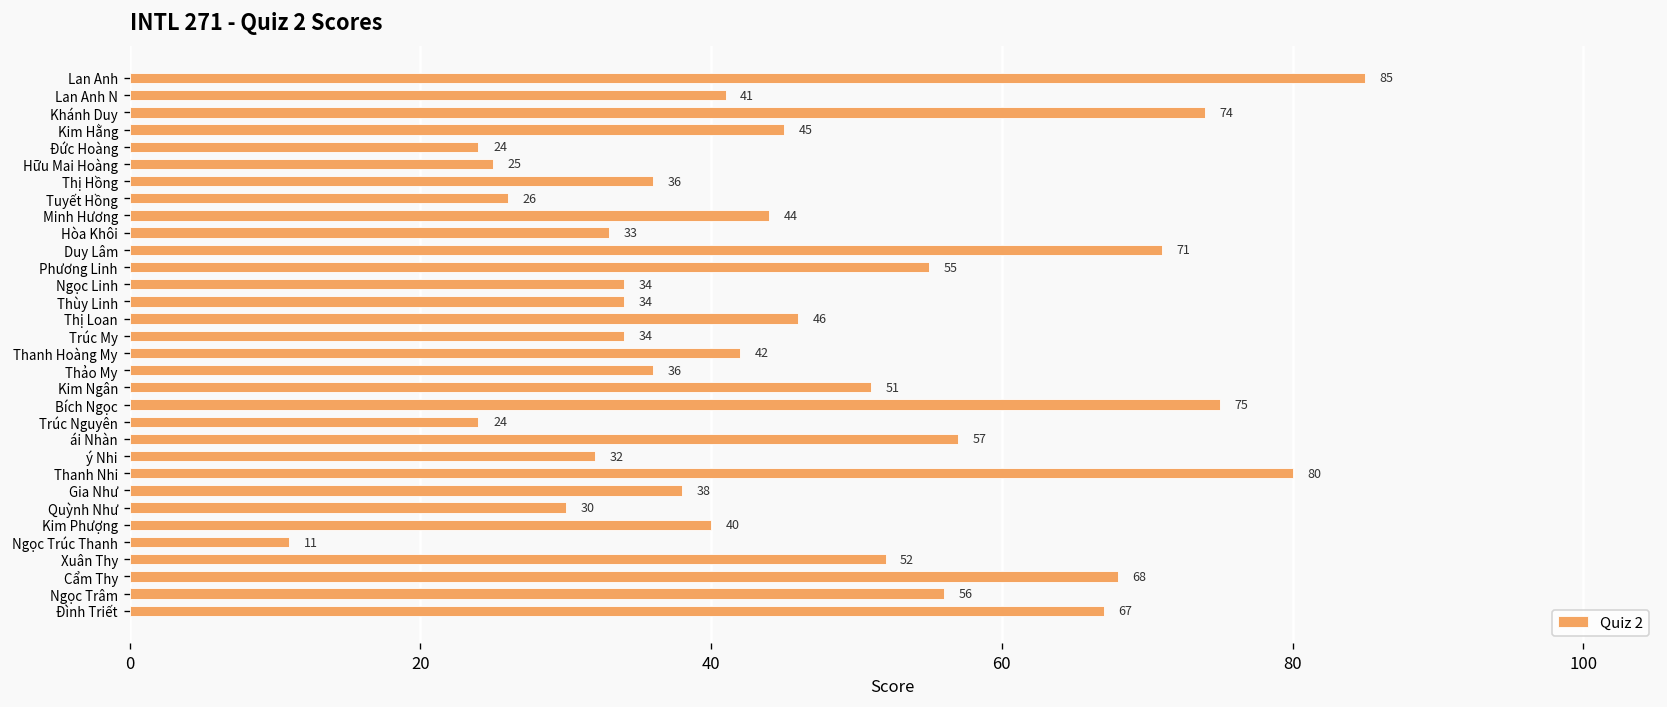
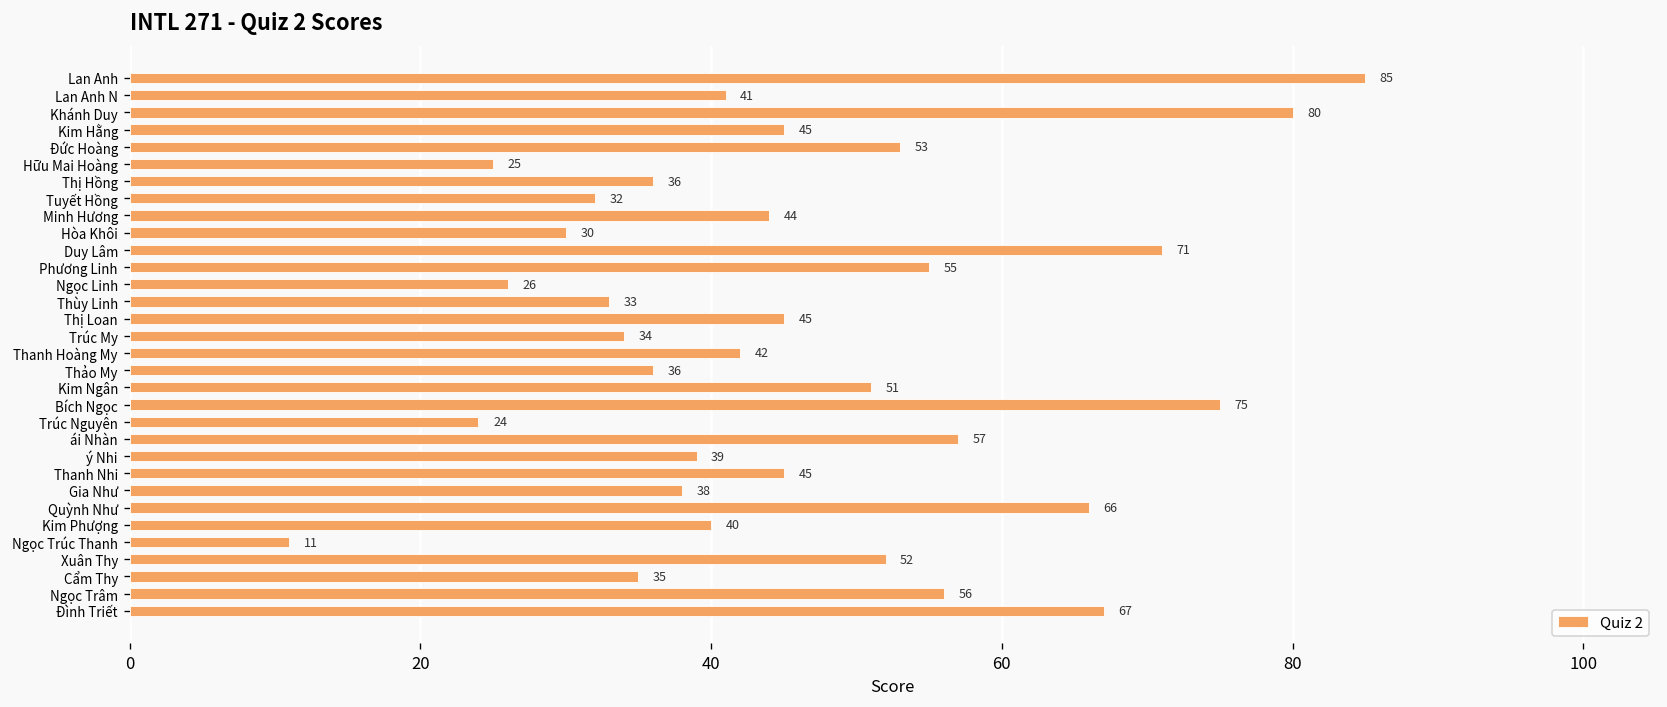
Khánh Duy: 74 -> 80
Đức Hoàng: 24 -> 53
Tuyết Hồng: 26 -> 32
Hòa Khôi: 33 -> 30
Ngọc Linh: 34 -> 26
Thùy Linh: 34 -> 33
Thị Loan: 46 -> 45
ý Nhi: 32 -> 39
Thanh Nhi: 80 -> 45
Quỳnh Như: 30 -> 66
Cẩm Thy: 68 -> 35
